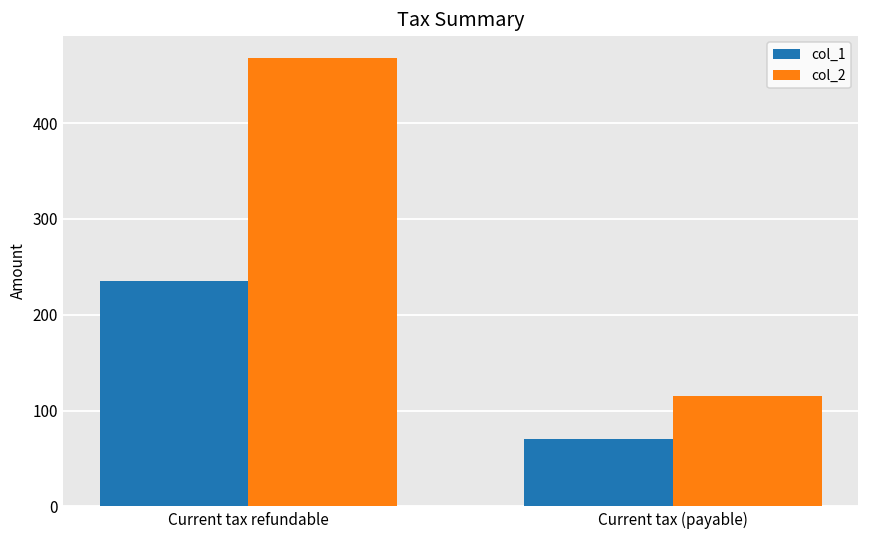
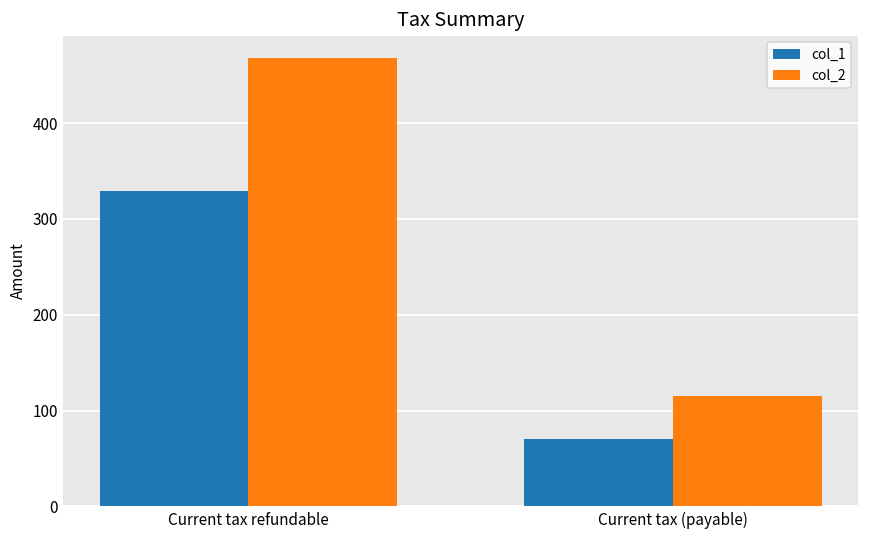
col_1, Current tax refundable: 240 -> 330
